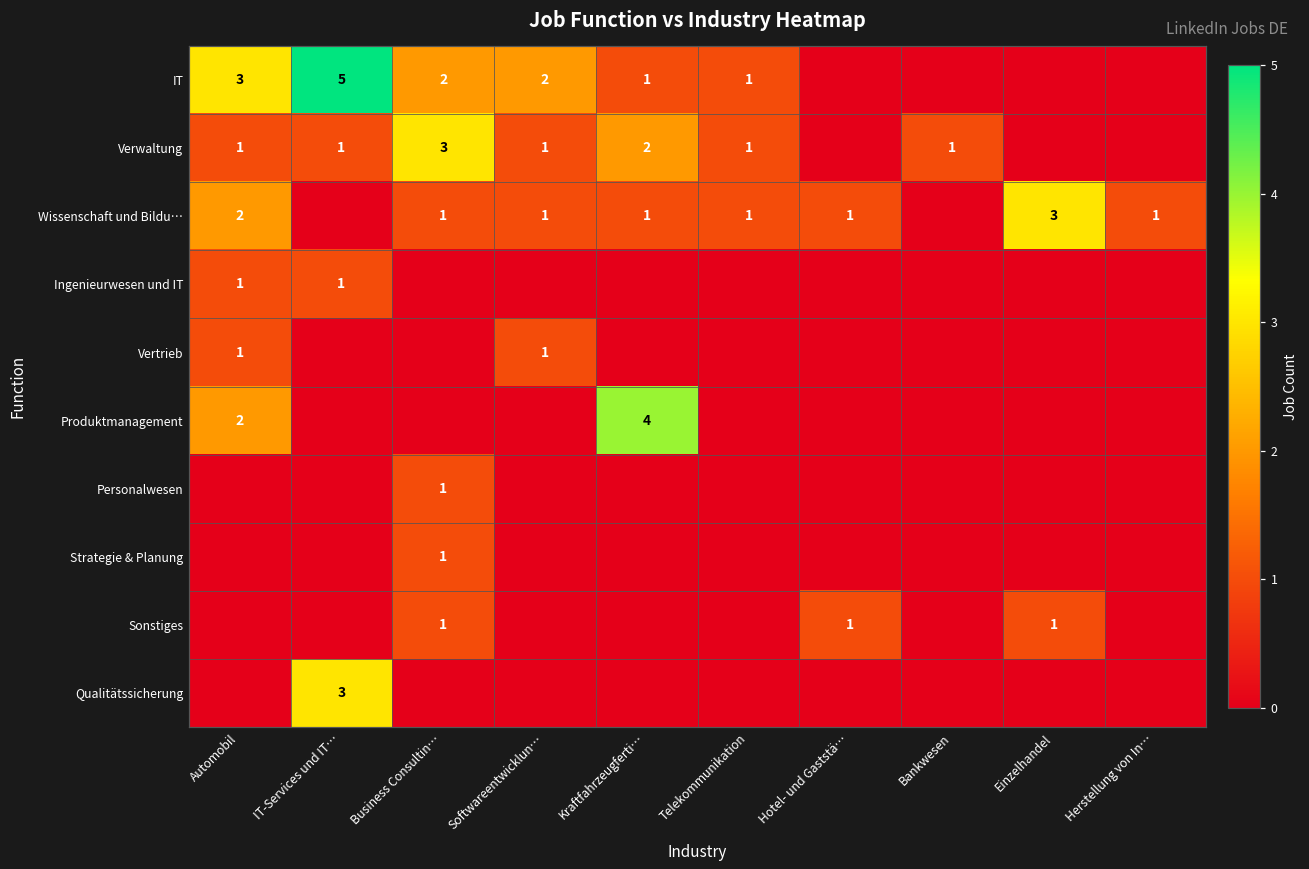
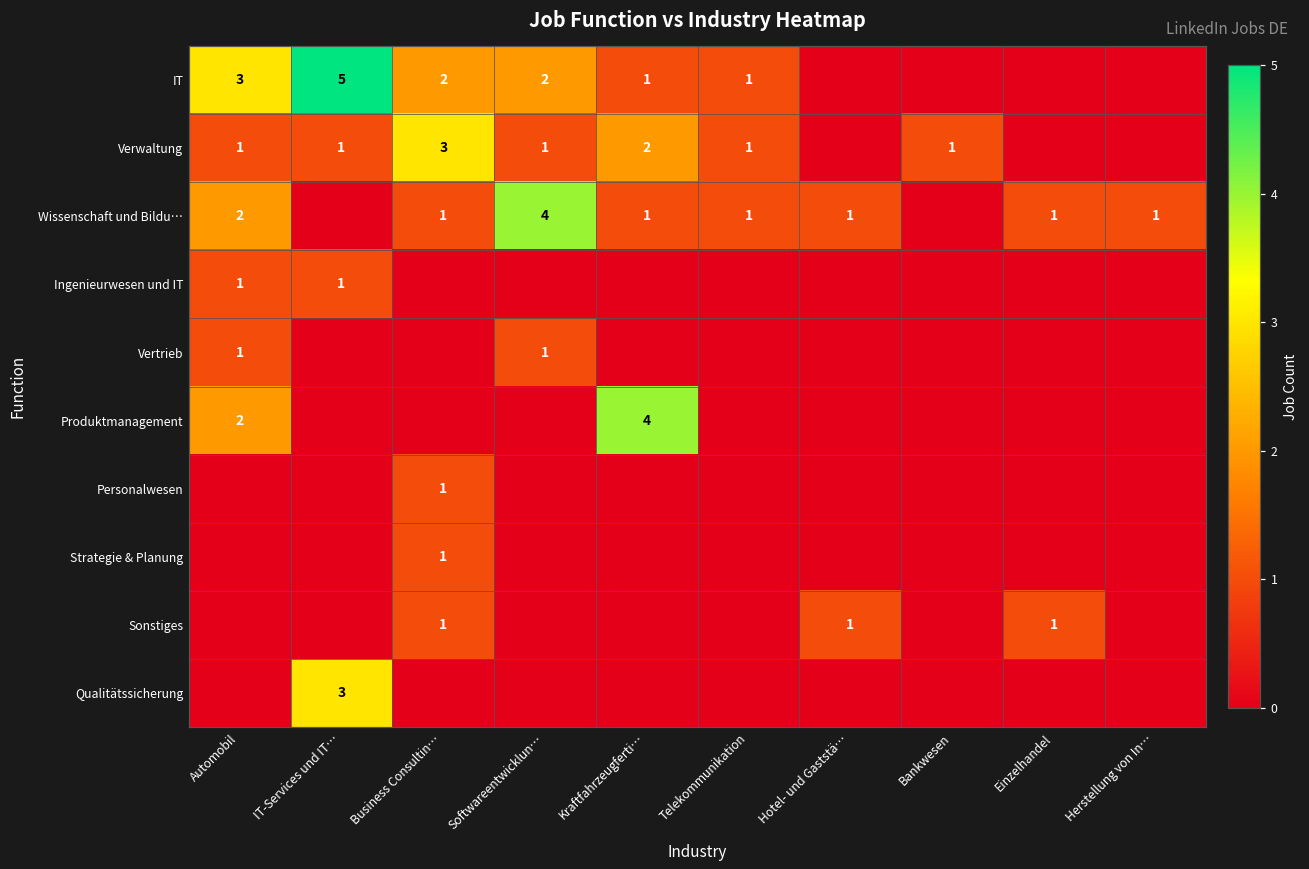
Wissenschaft und Bildu…, Softwareentwicklun…: 1 -> 4
Wissenschaft und Bildu…, Einzelhandel: 3 -> 1
